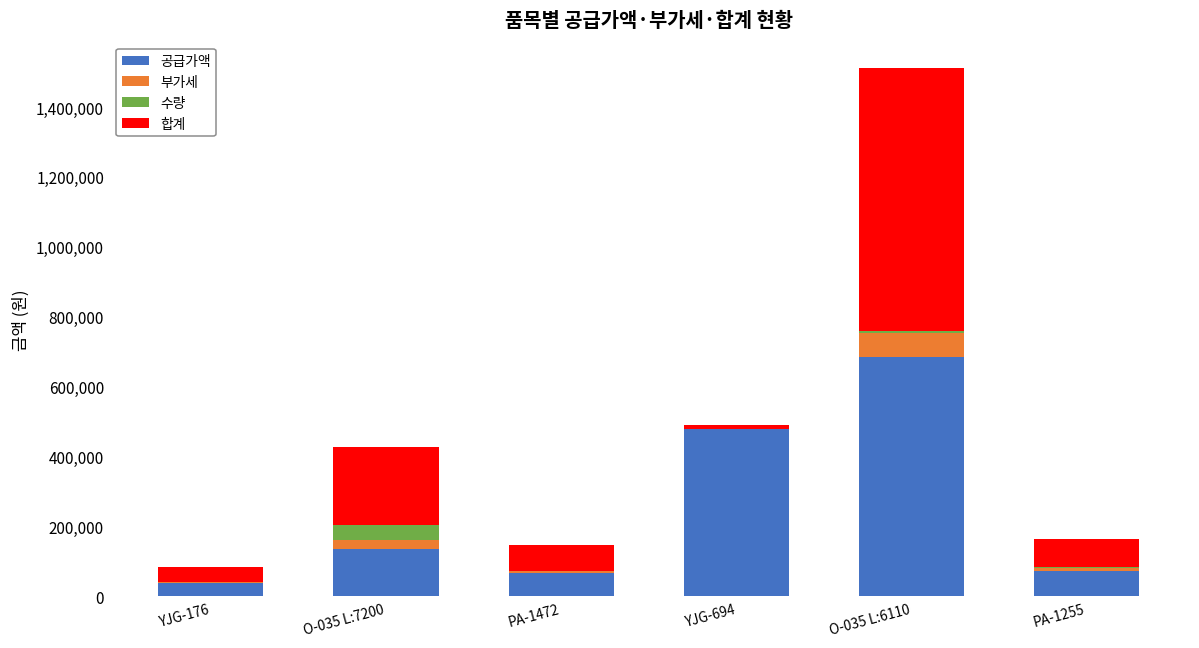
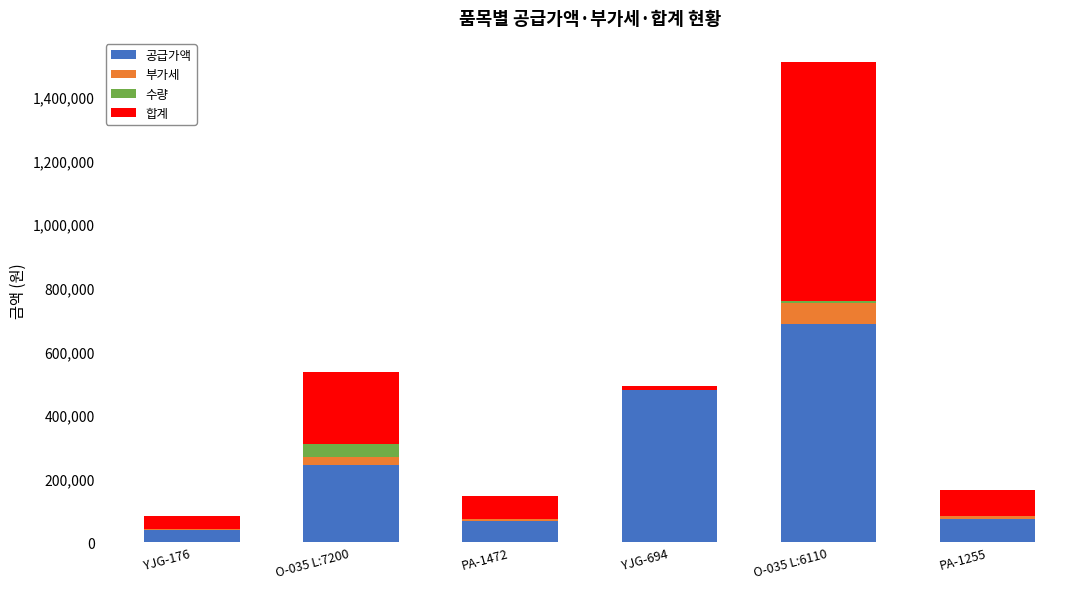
공급가액, O-035 L:7200: 140,000 -> 240,000
